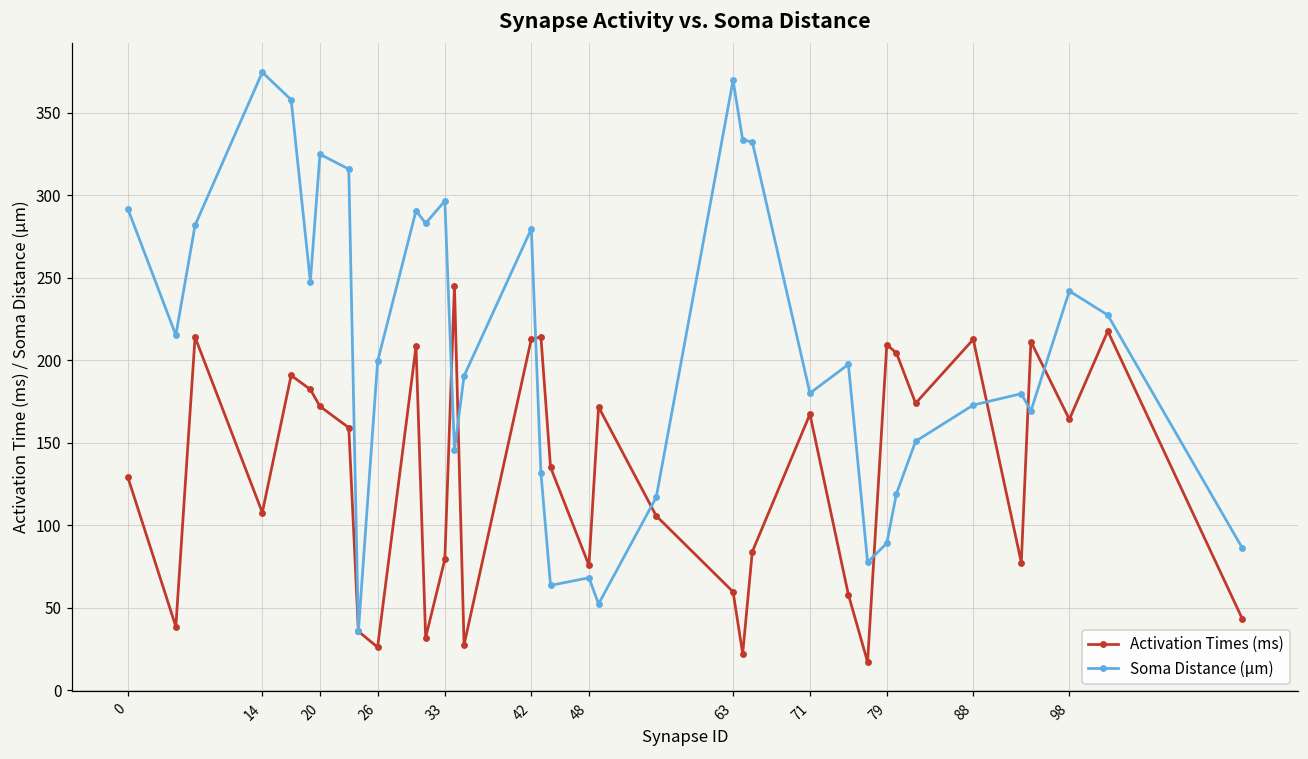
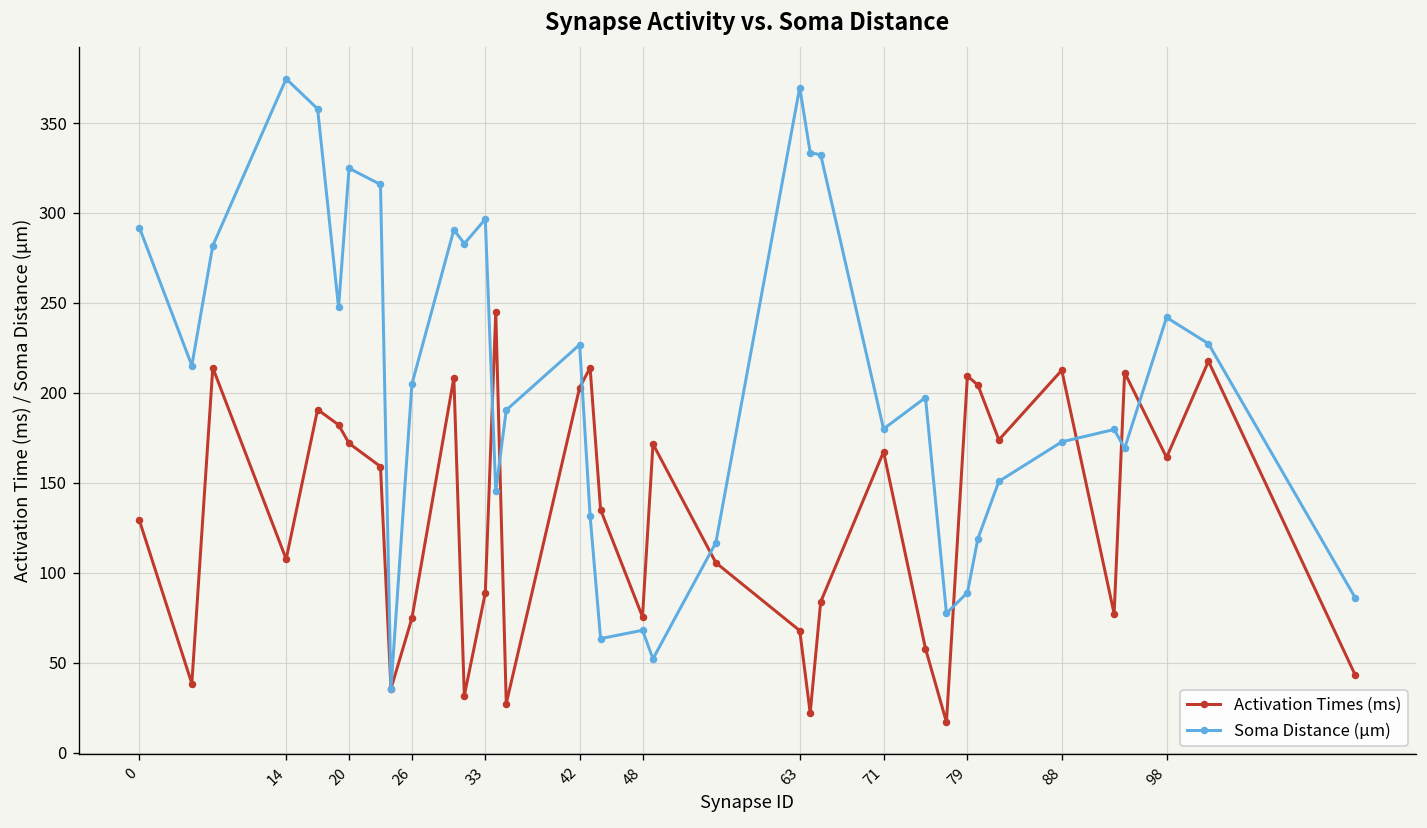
Activation Times (ms), 26: 26 -> 75
Soma Distance (μm), 26: 199 -> 205
Activation Times (ms), 33: 79 -> 89
Activation Times (ms), 42: 213 -> 203
Soma Distance (μm), 42: 280 -> 227
Activation Times (ms), 63: 60 -> 68
